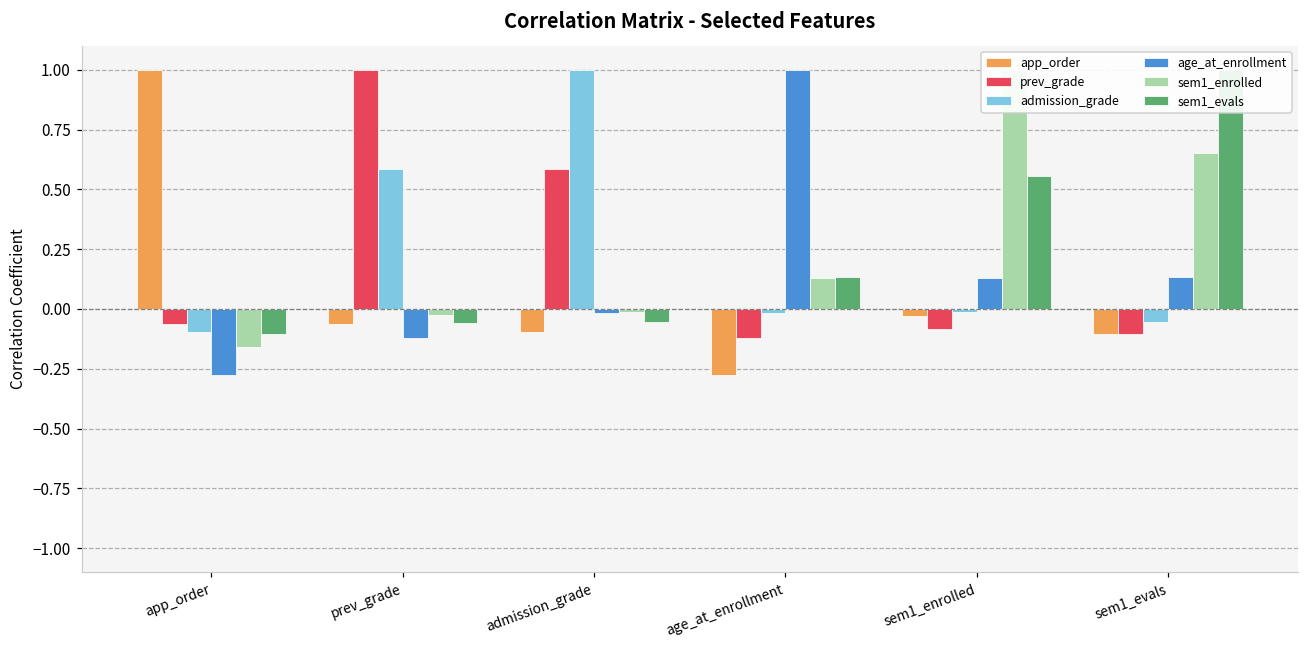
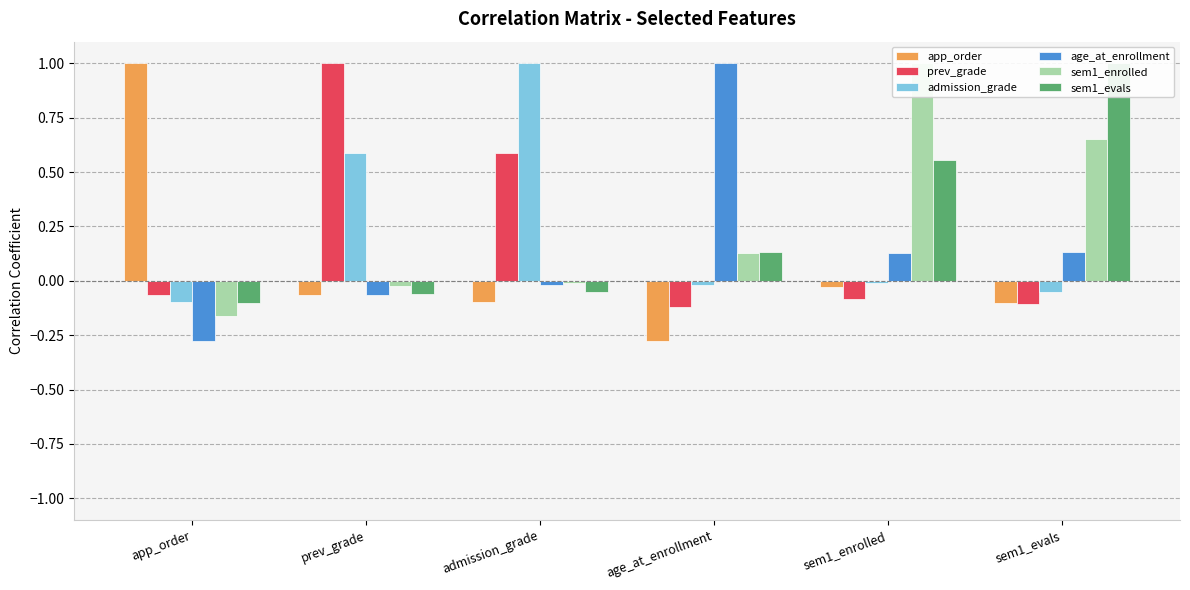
age_at_enrollment, prev_grade: -0.12 -> -0.07
